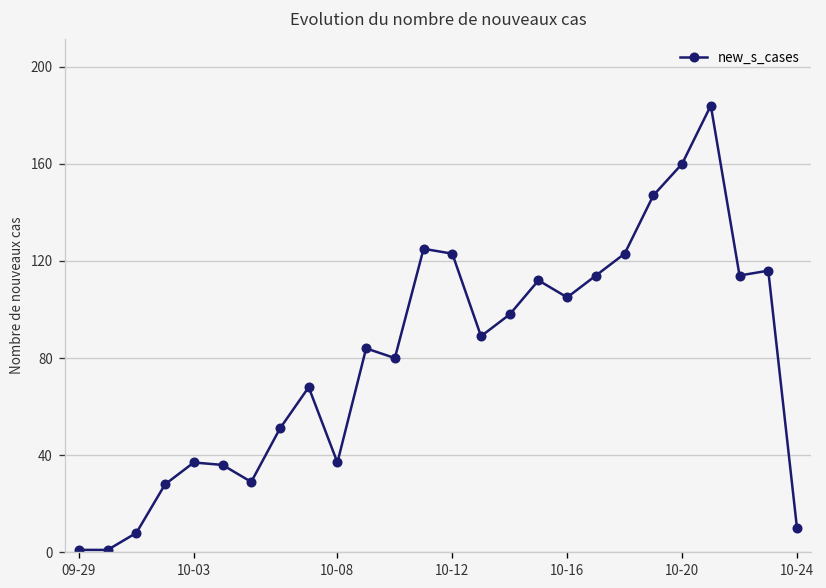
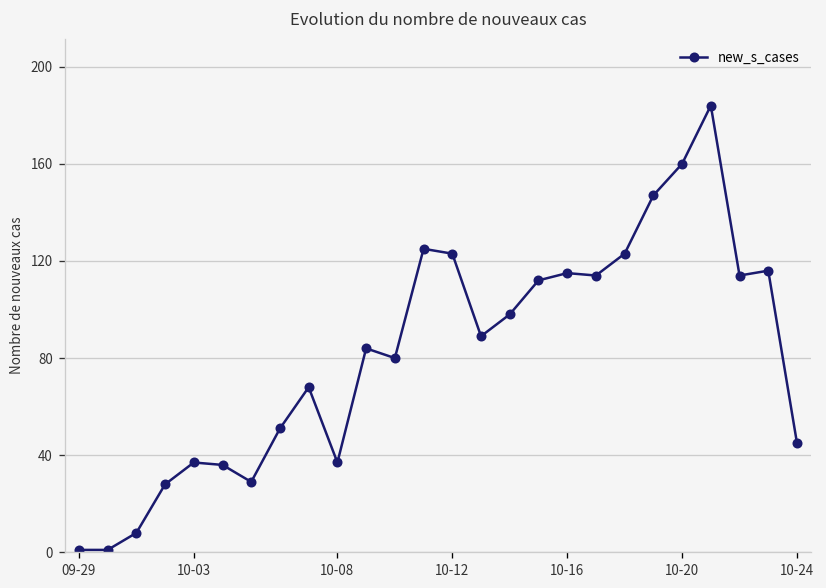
10-16: 105 -> 115
10-24: 10 -> 45
